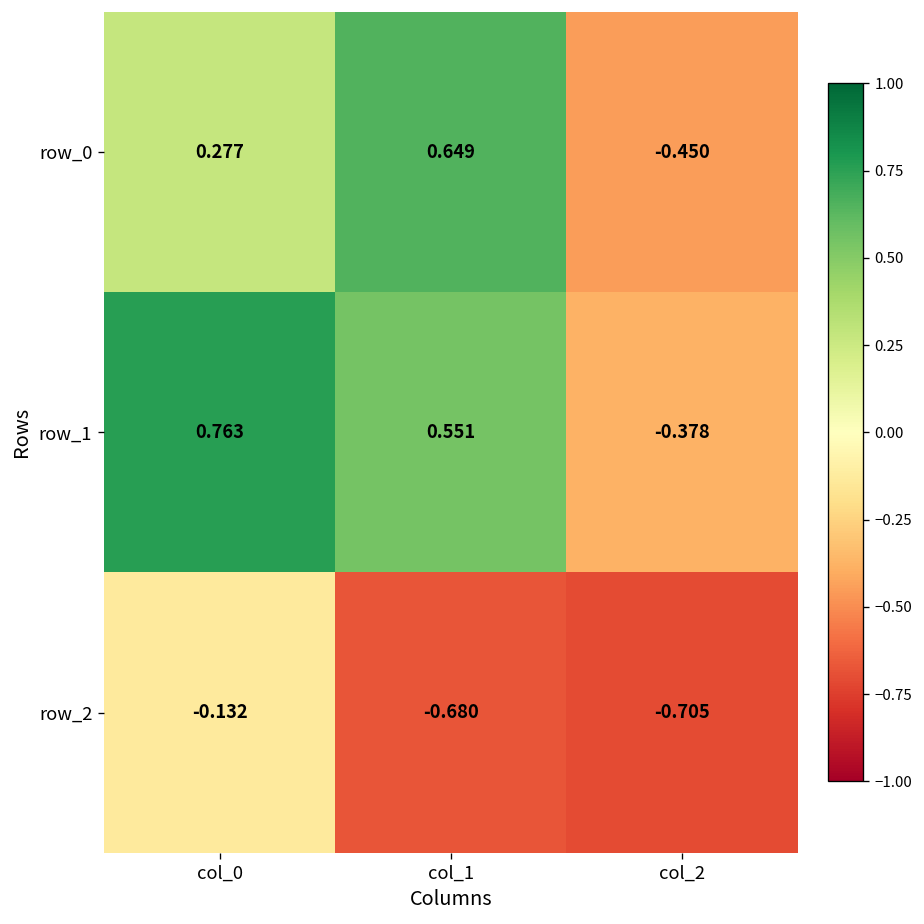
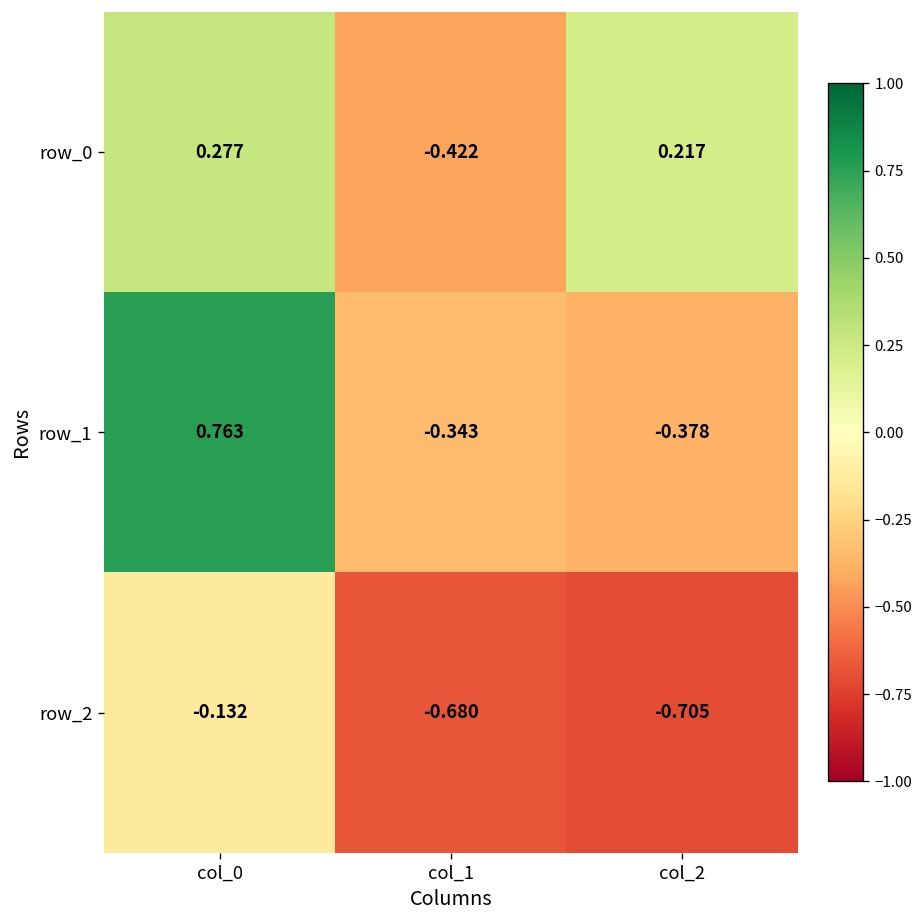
row_0, col_1: 0.649 -> -0.422
row_0, col_2: -0.450 -> 0.217
row_1, col_1: 0.551 -> -0.343
